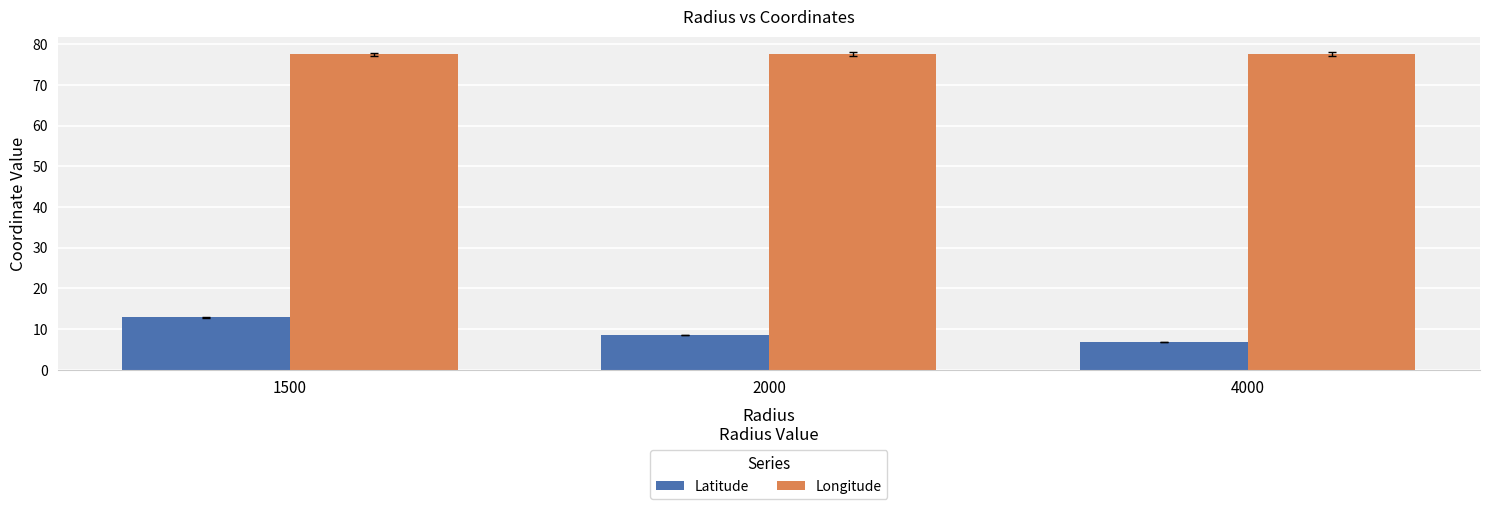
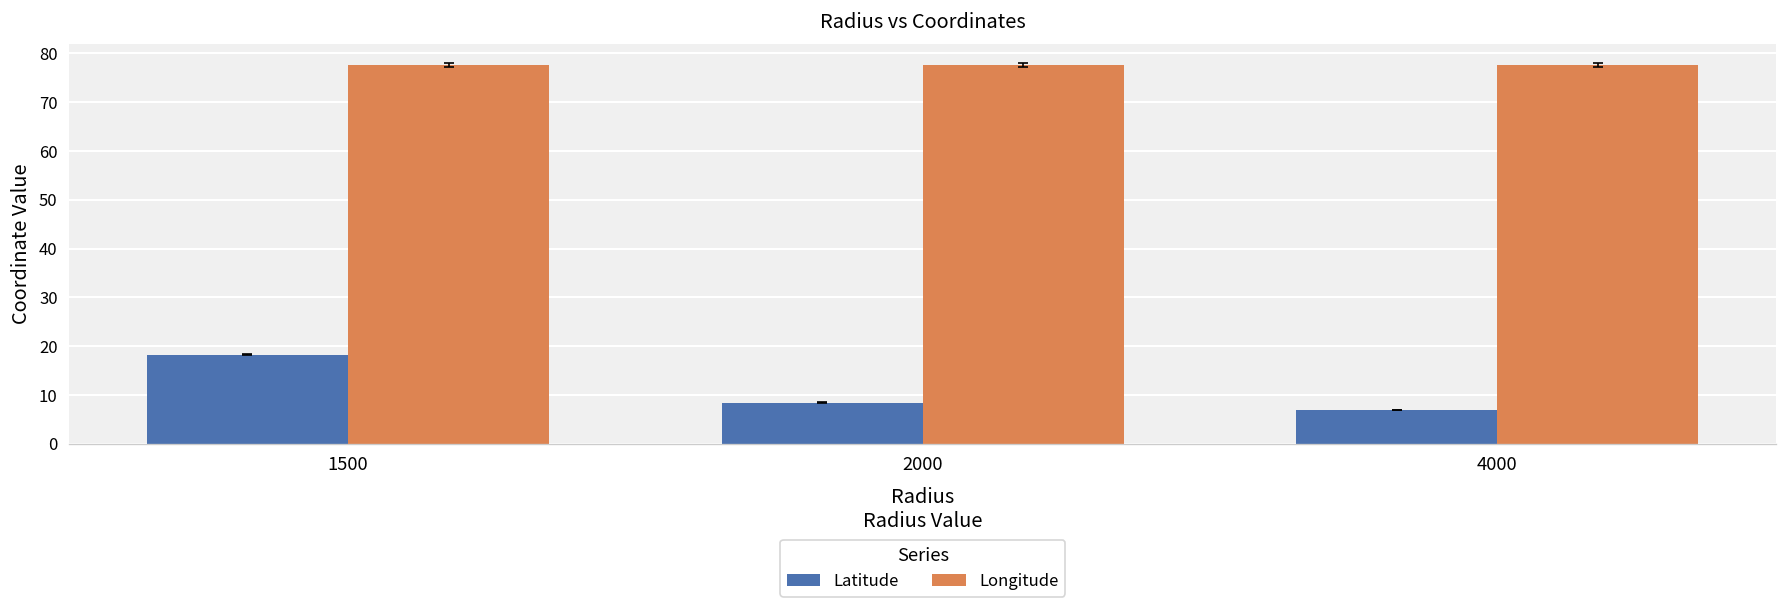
Latitude, 1500: 13 -> 18
